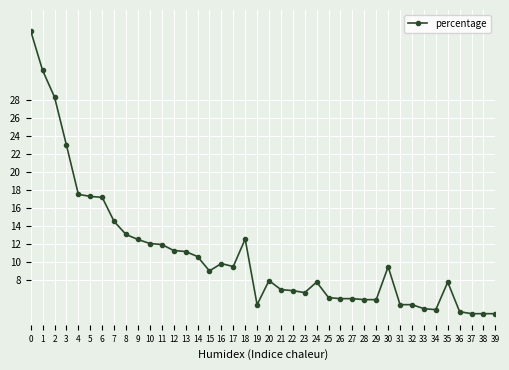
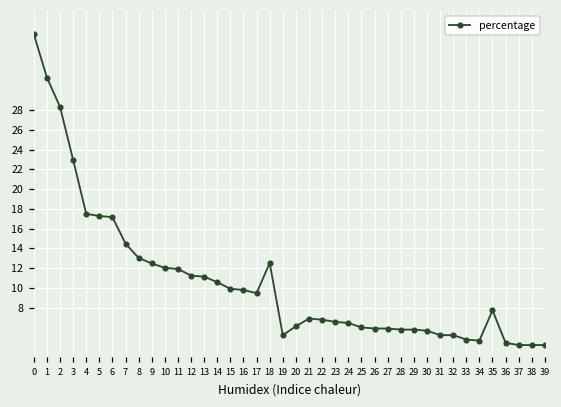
15: 9 -> 10
20: 8 -> 6
24: 8 -> 6
30: 9 -> 6
